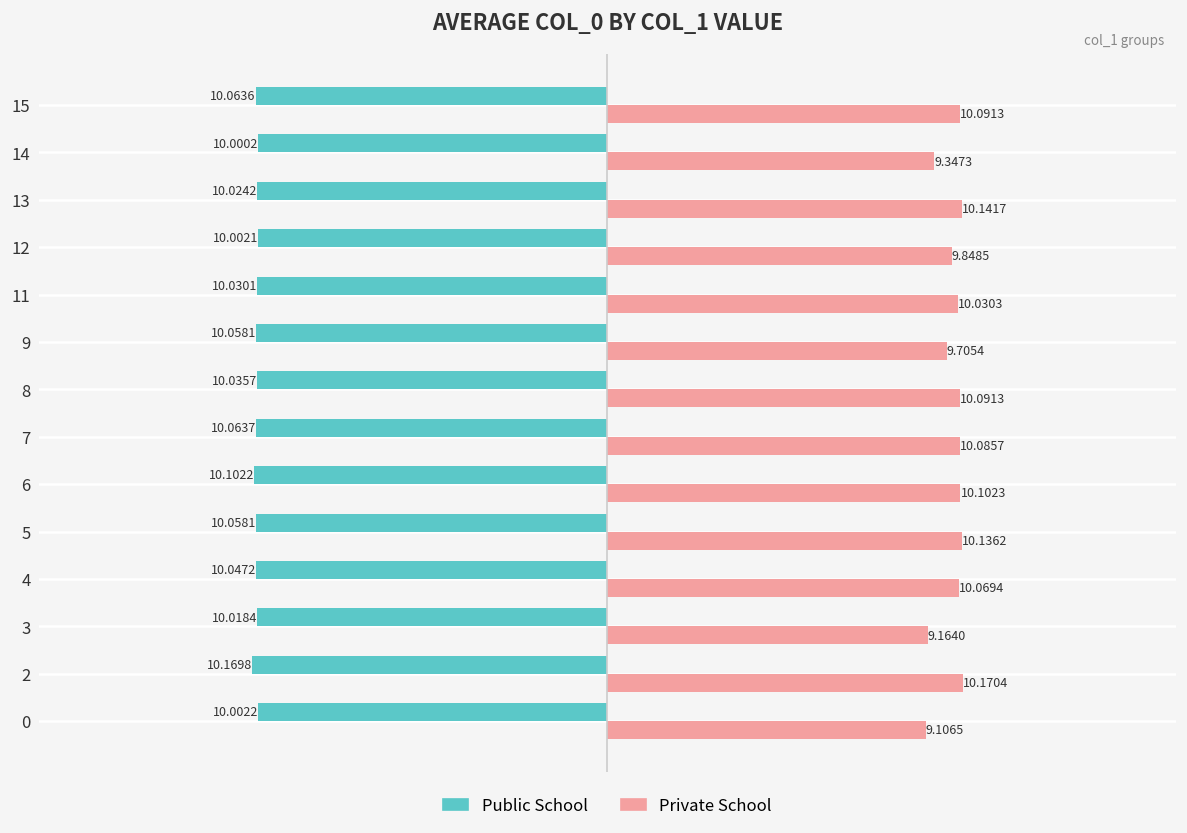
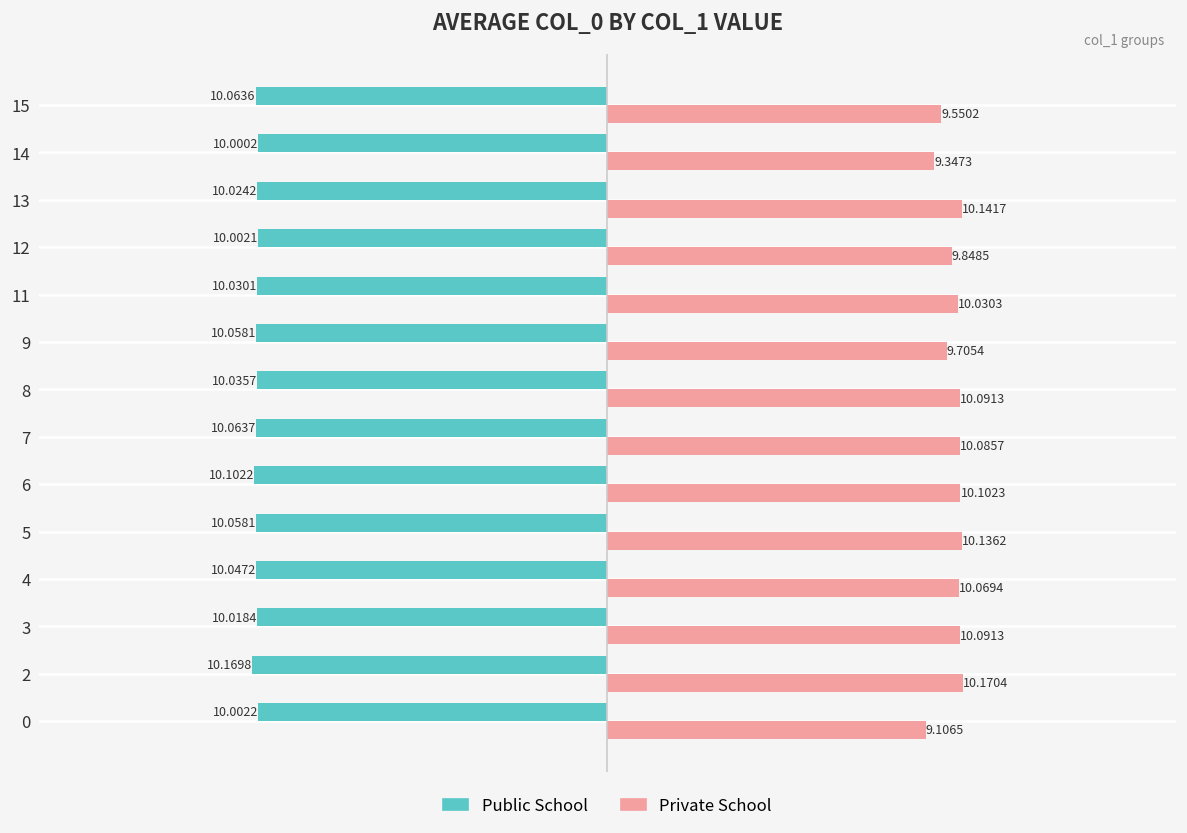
Private School, 15: 10.0913 -> 9.5502
Private School, 3: 9.1640 -> 10.0913
